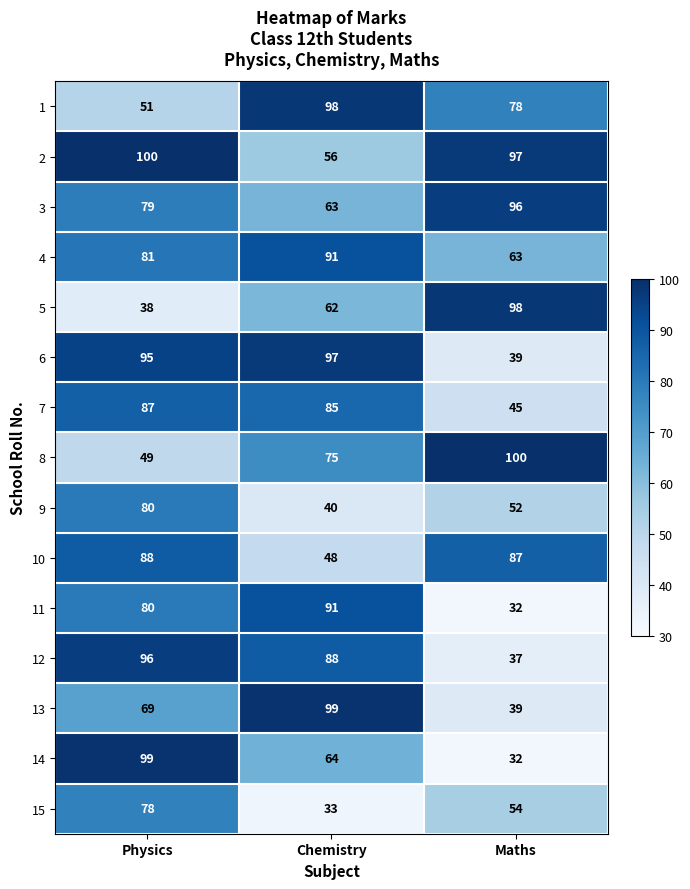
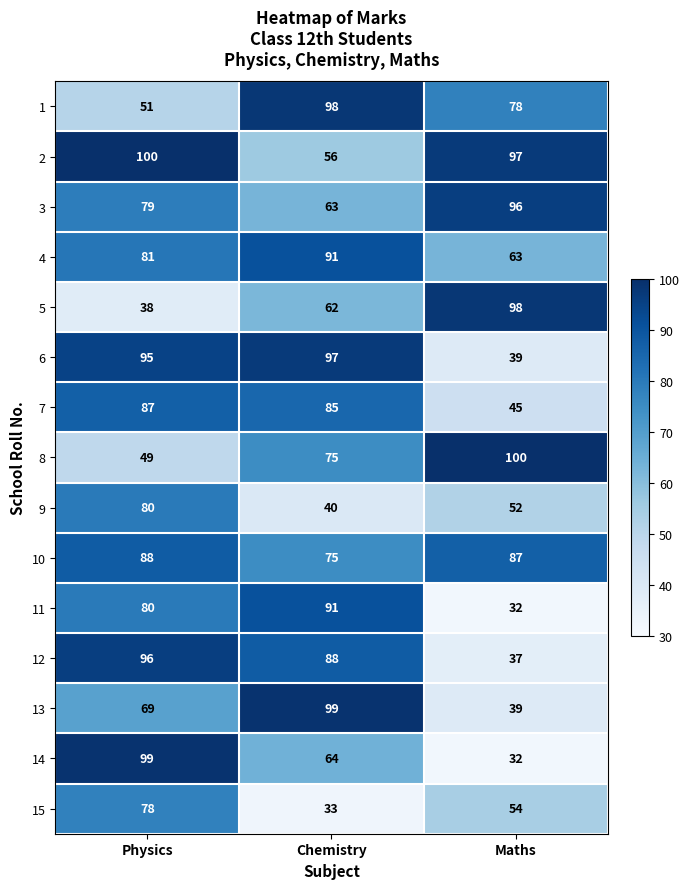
10, Chemistry: 48 -> 75
